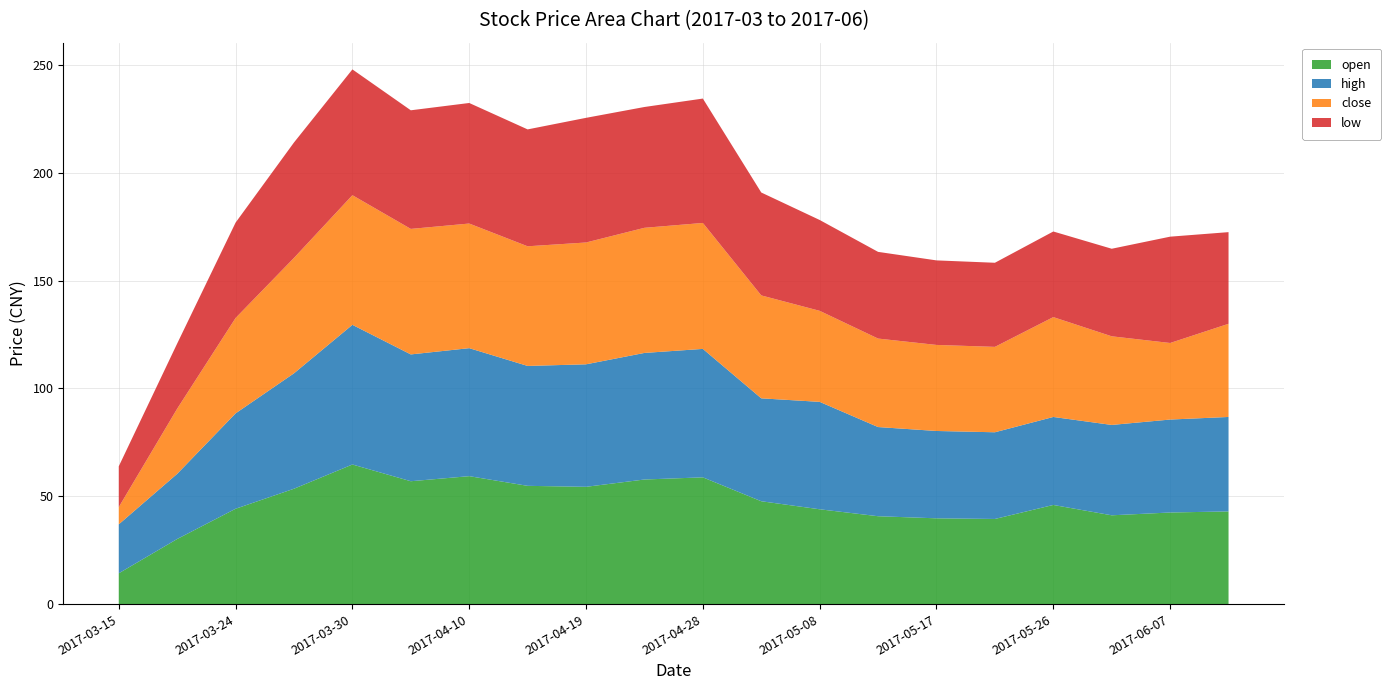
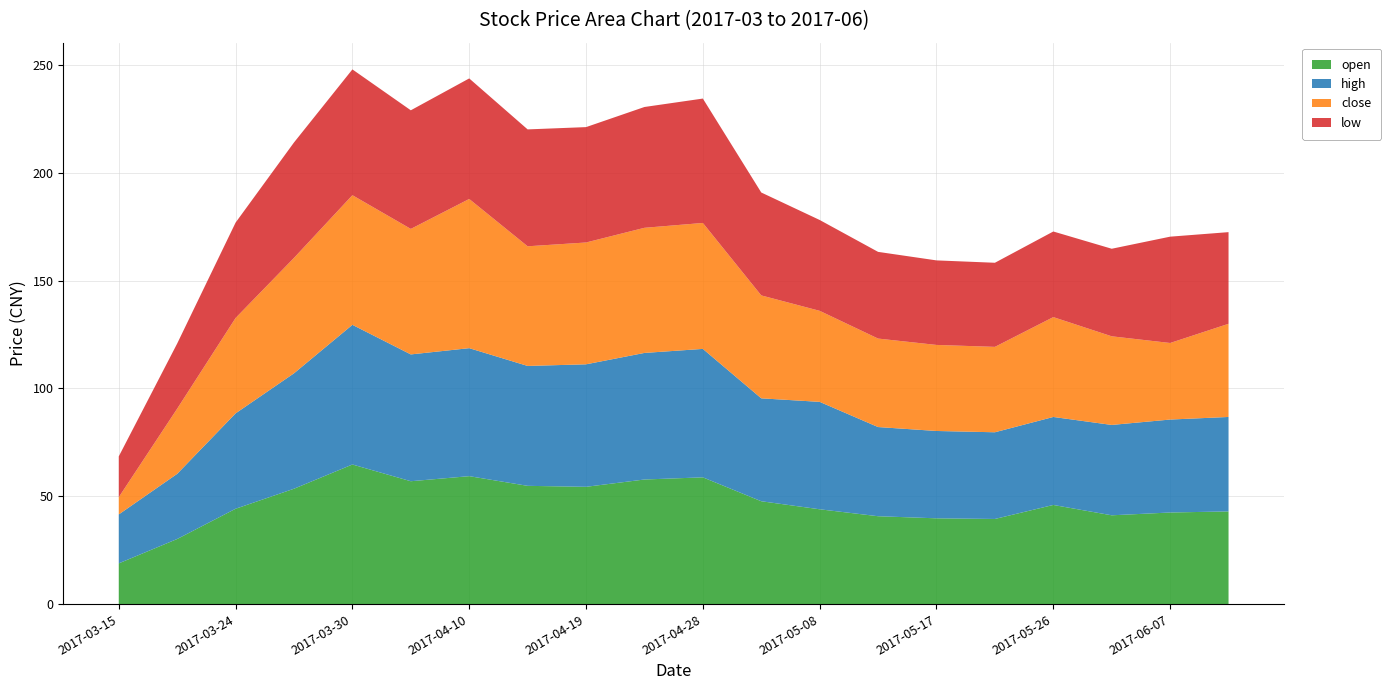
open, 2017-03-15: 14 -> 19
close, 2017-04-10: 58 -> 69
low, 2017-04-19: 58 -> 54
